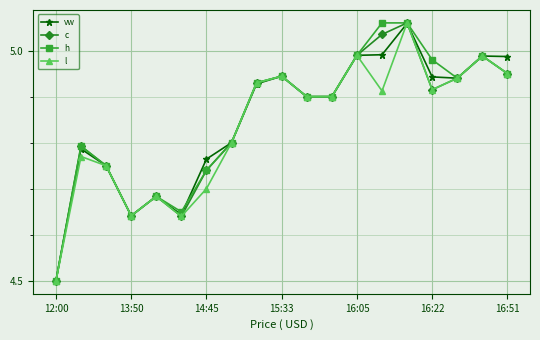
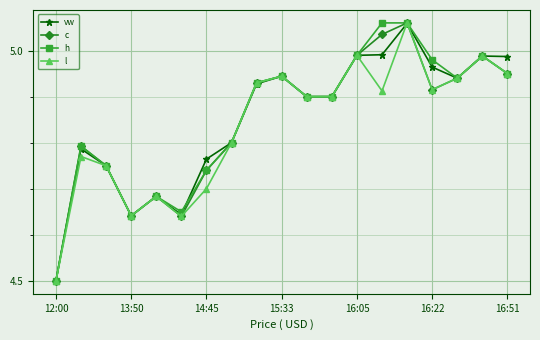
vw, 16:22: 4.94 -> 4.96
